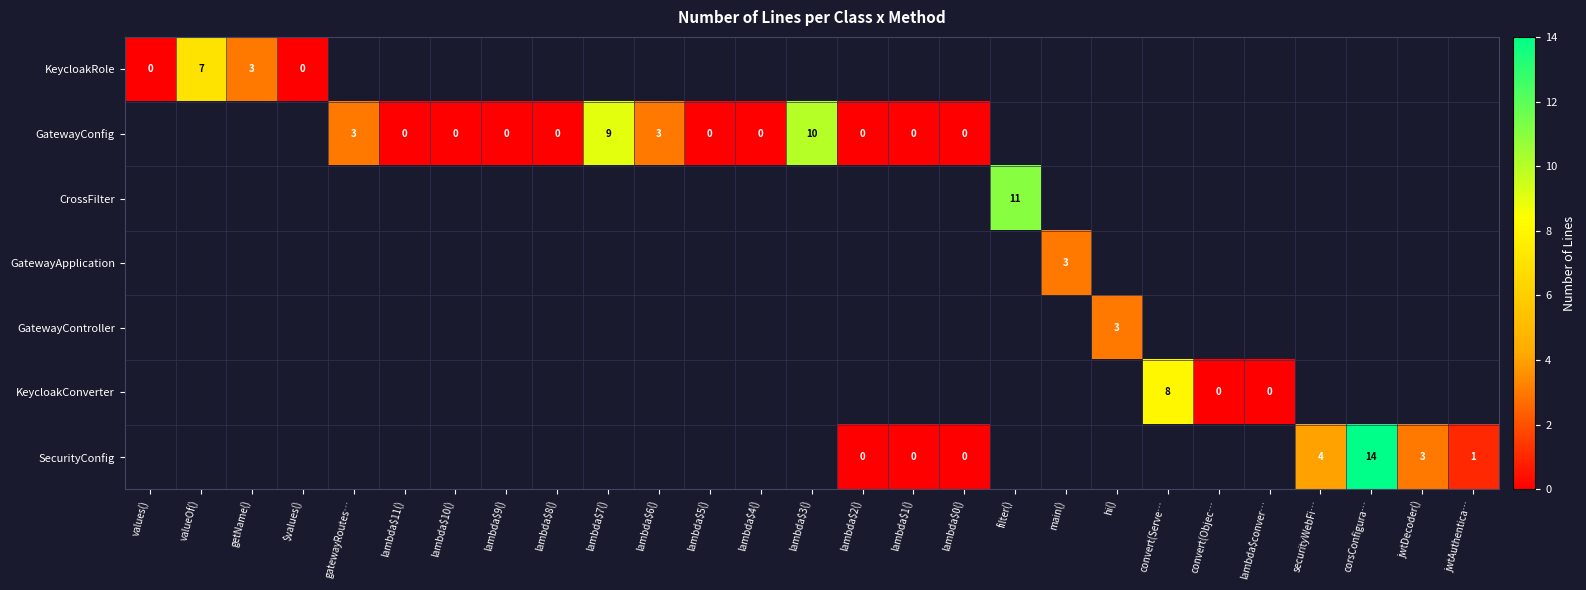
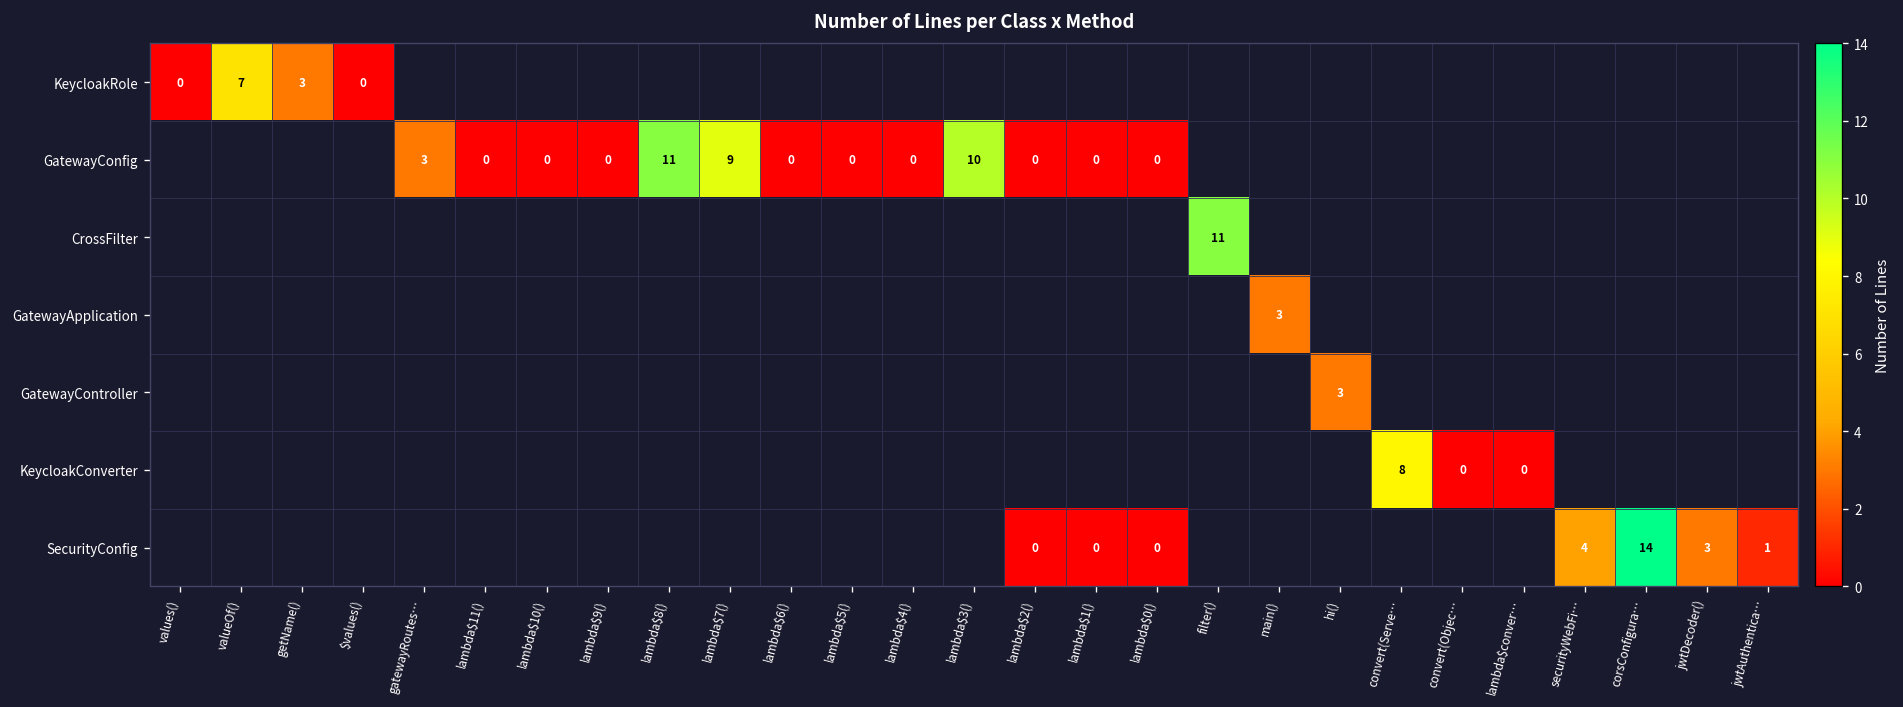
GatewayConfig, lambda$8(): 0 -> 11
GatewayConfig, lambda$6(): 3 -> 0
